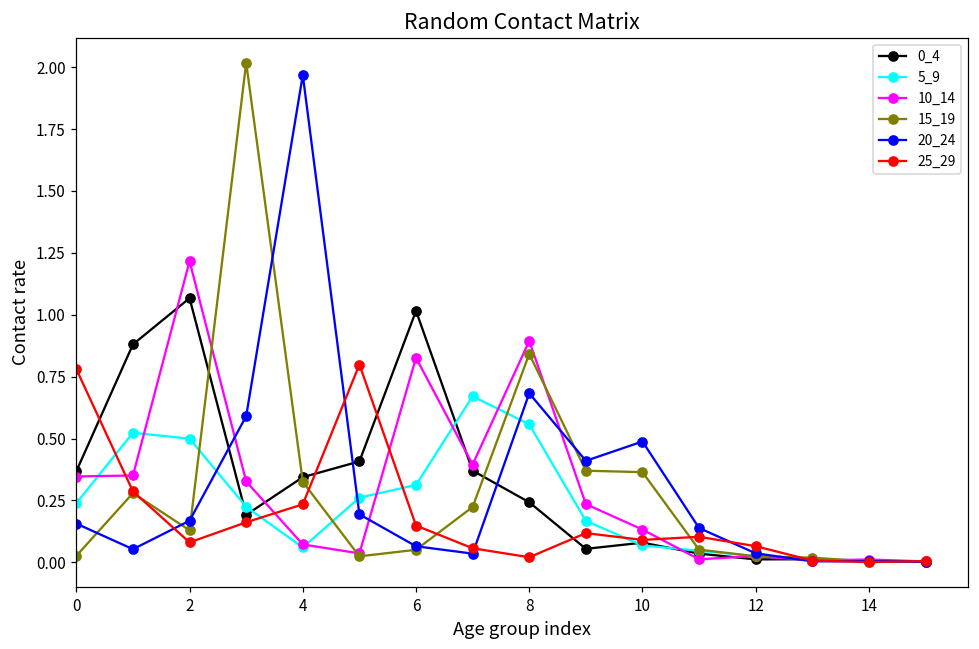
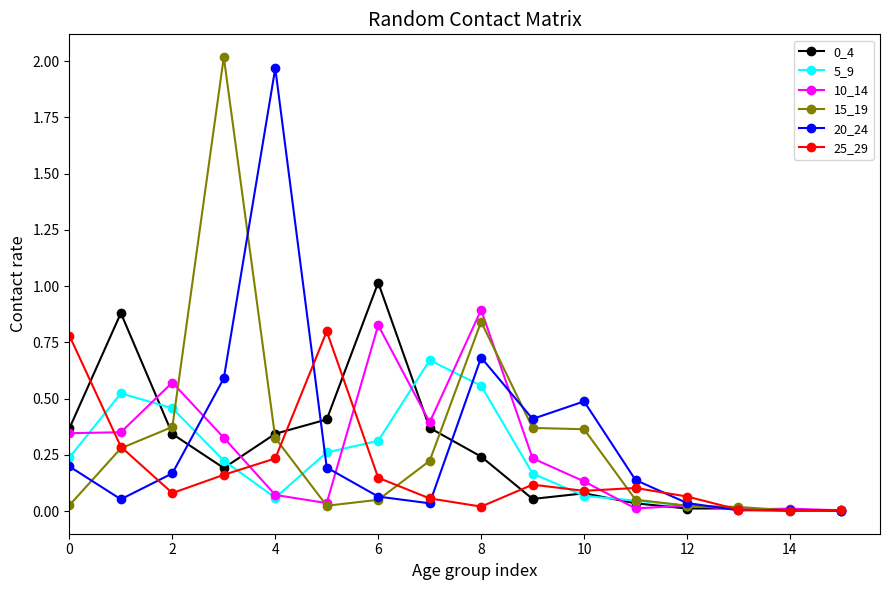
20_24, 0: 0.16 -> 0.20
0_4, 2: 1.07 -> 0.34
5_9, 2: 0.50 -> 0.46
10_14, 2: 1.22 -> 0.57
15_19, 2: 0.13 -> 0.37
